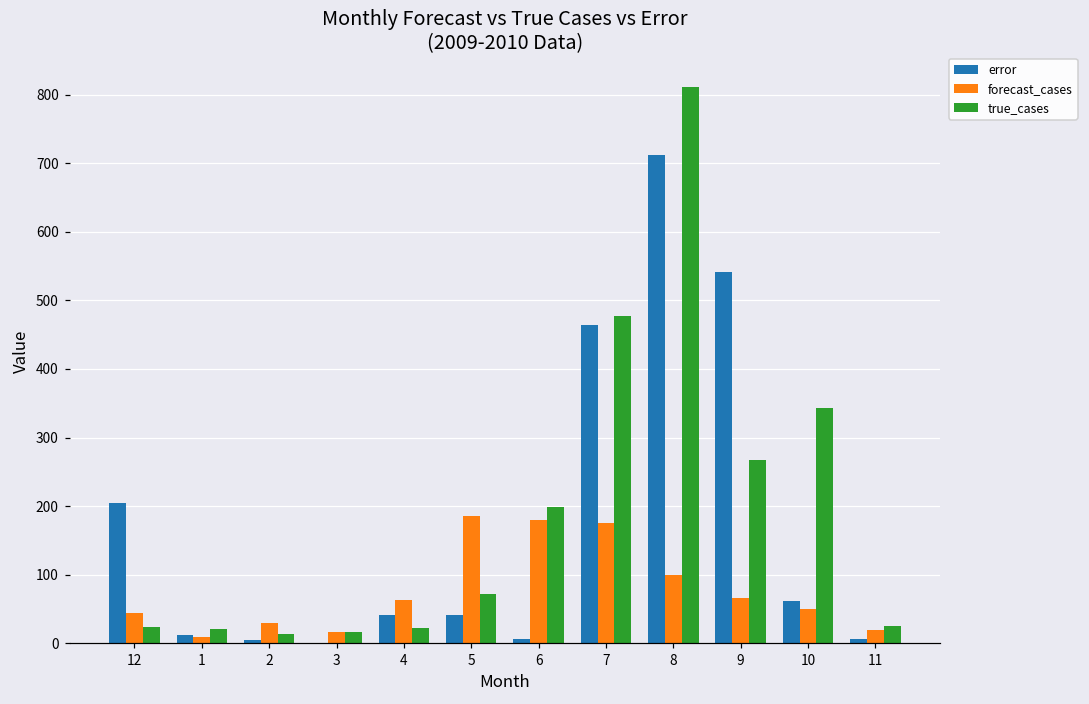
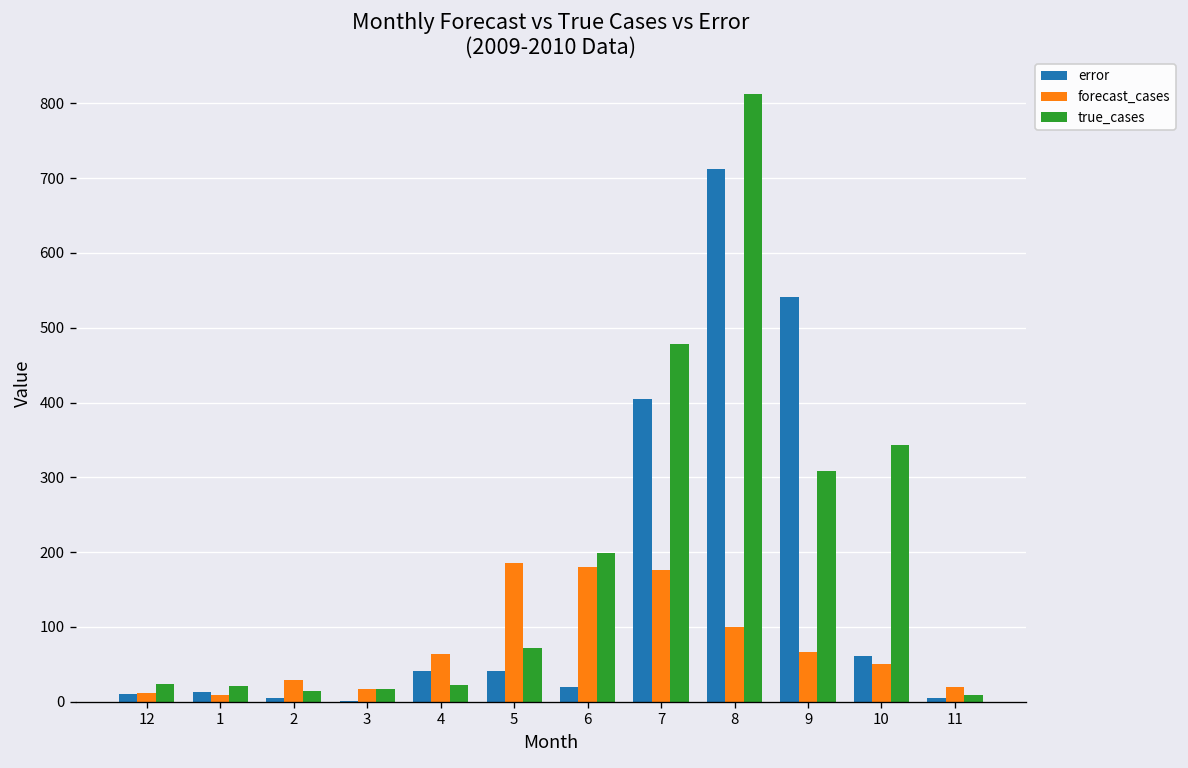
error, 12: 210 -> 10
forecast_cases, 12: 40 -> 10
error, 6: 10 -> 20
error, 7: 460 -> 400
true_cases, 9: 270 -> 310
true_cases, 11: 30 -> 10
